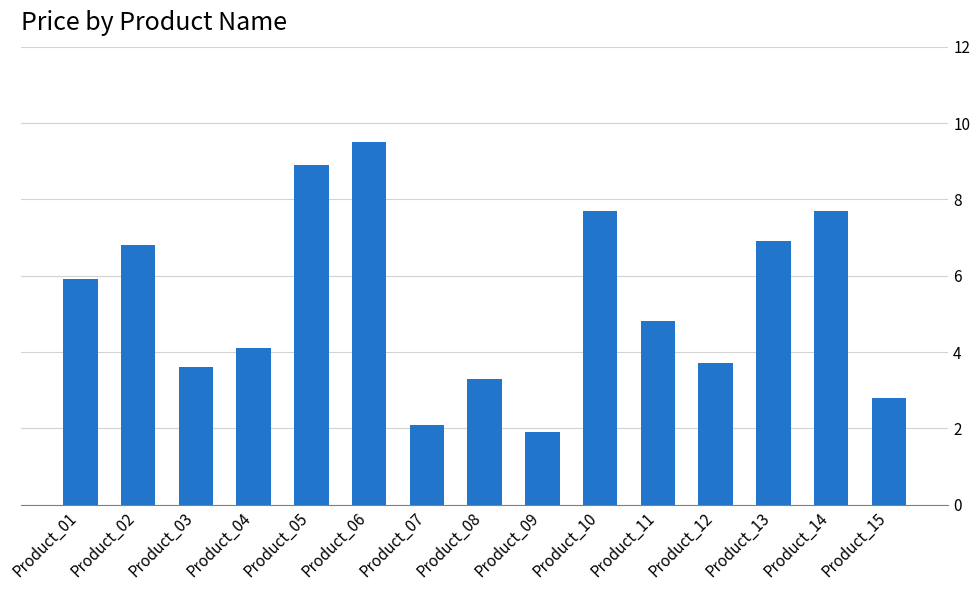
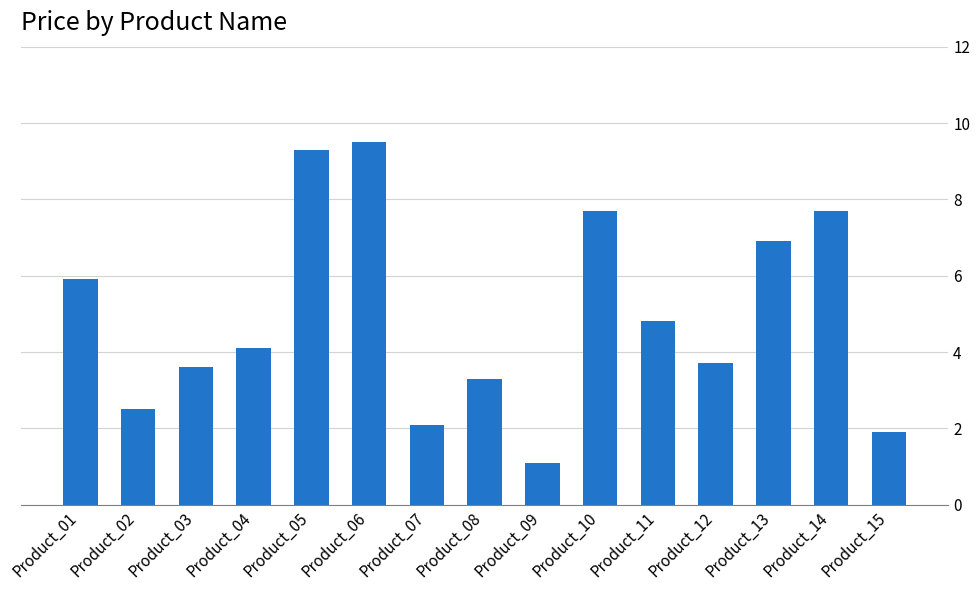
Product_02: 6.8 -> 2.5
Product_05: 8.9 -> 9.3
Product_09: 1.9 -> 1.1
Product_15: 2.8 -> 1.9
